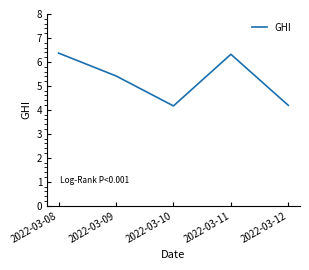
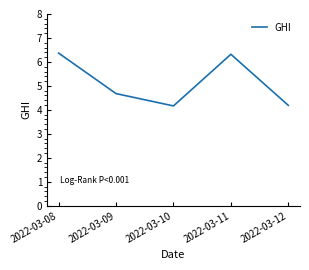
2022-03-09: 5.4 -> 4.7
